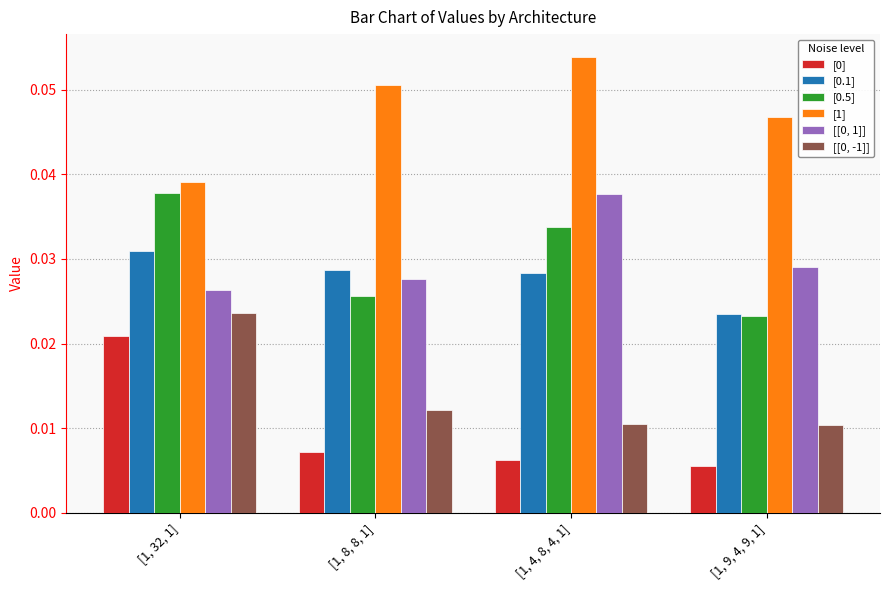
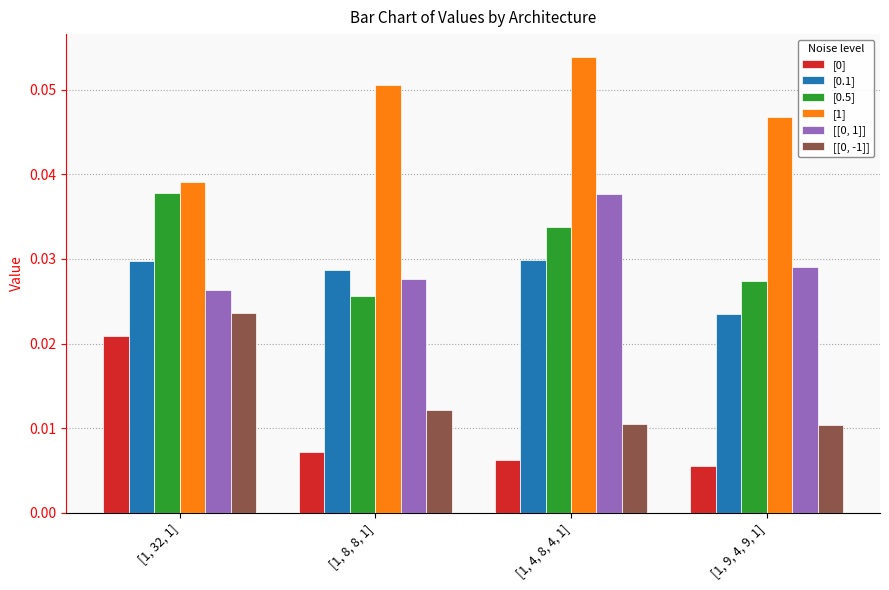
[0.1], [1, 32, 1]: 0.031 -> 0.030
[0.1], [1, 4, 8, 4, 1]: 0.028 -> 0.030
[0.5], [1, 9, 4, 9, 1]: 0.023 -> 0.027
